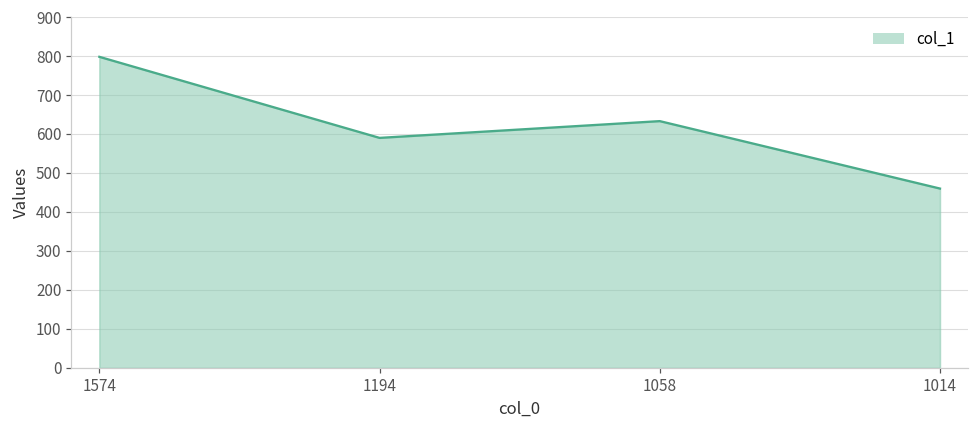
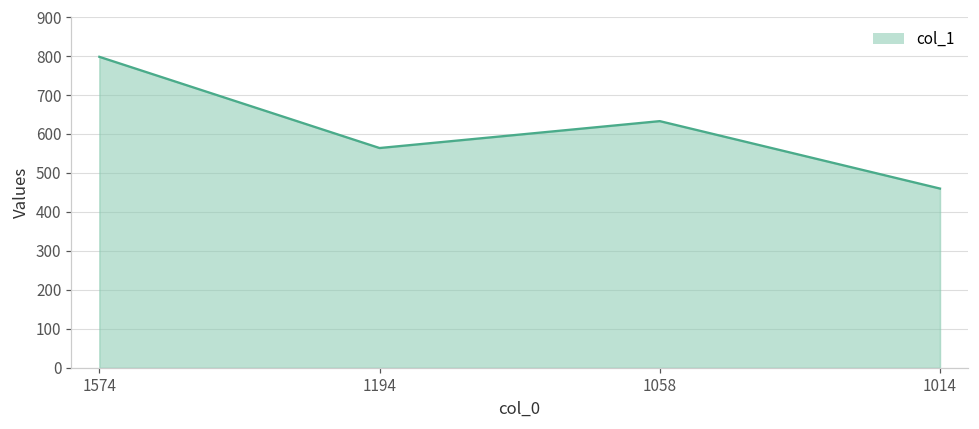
1194: 590 -> 560
